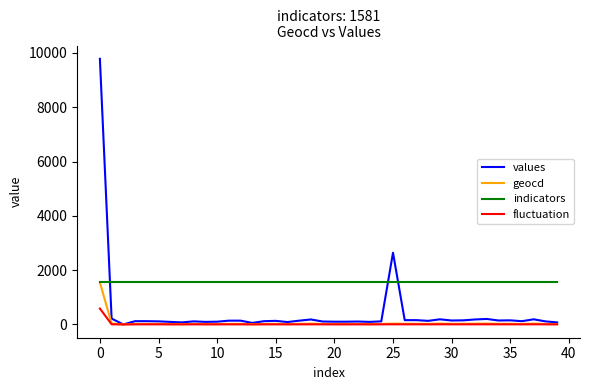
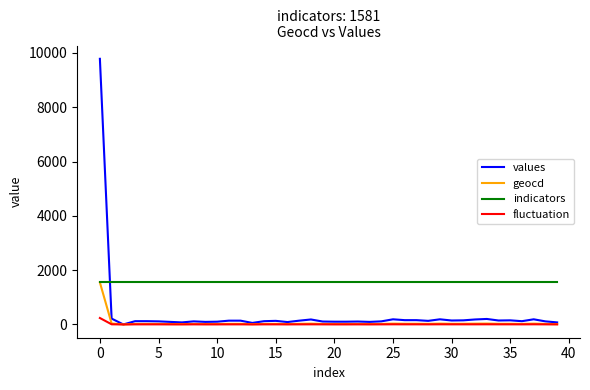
fluctuation, 0: 600 -> 200
values, 25: 2600 -> 200
